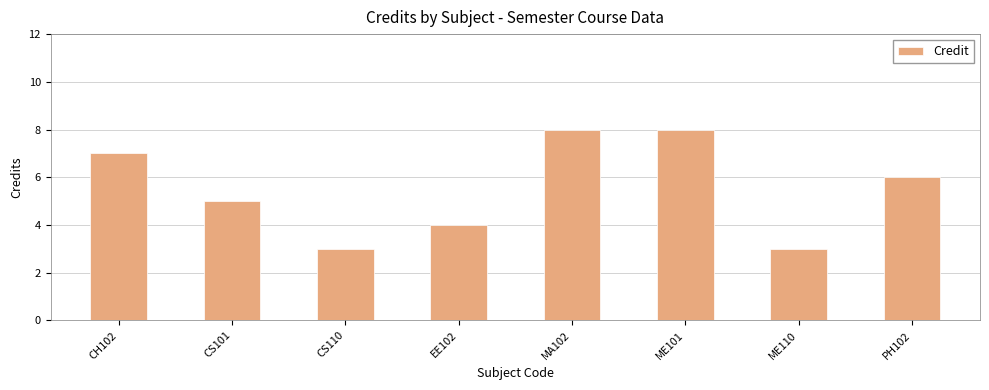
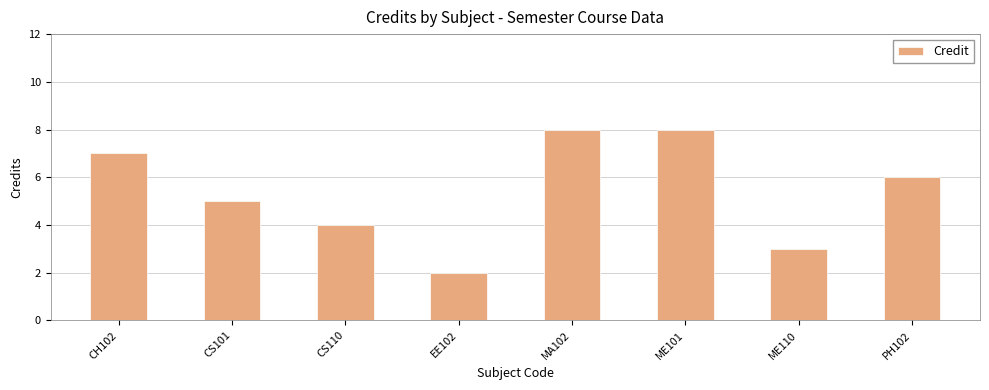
CS110: 3 -> 4
EE102: 4 -> 2
